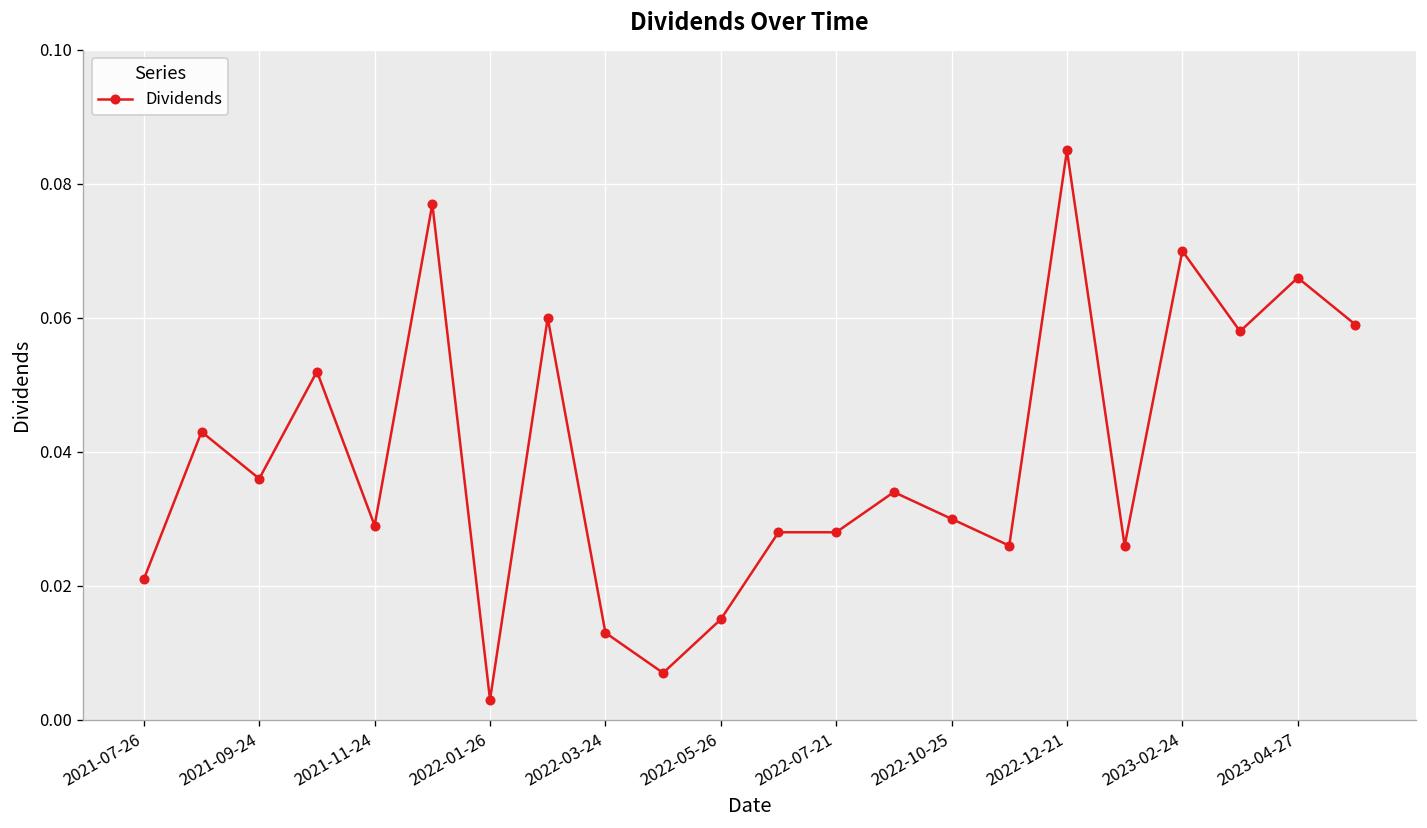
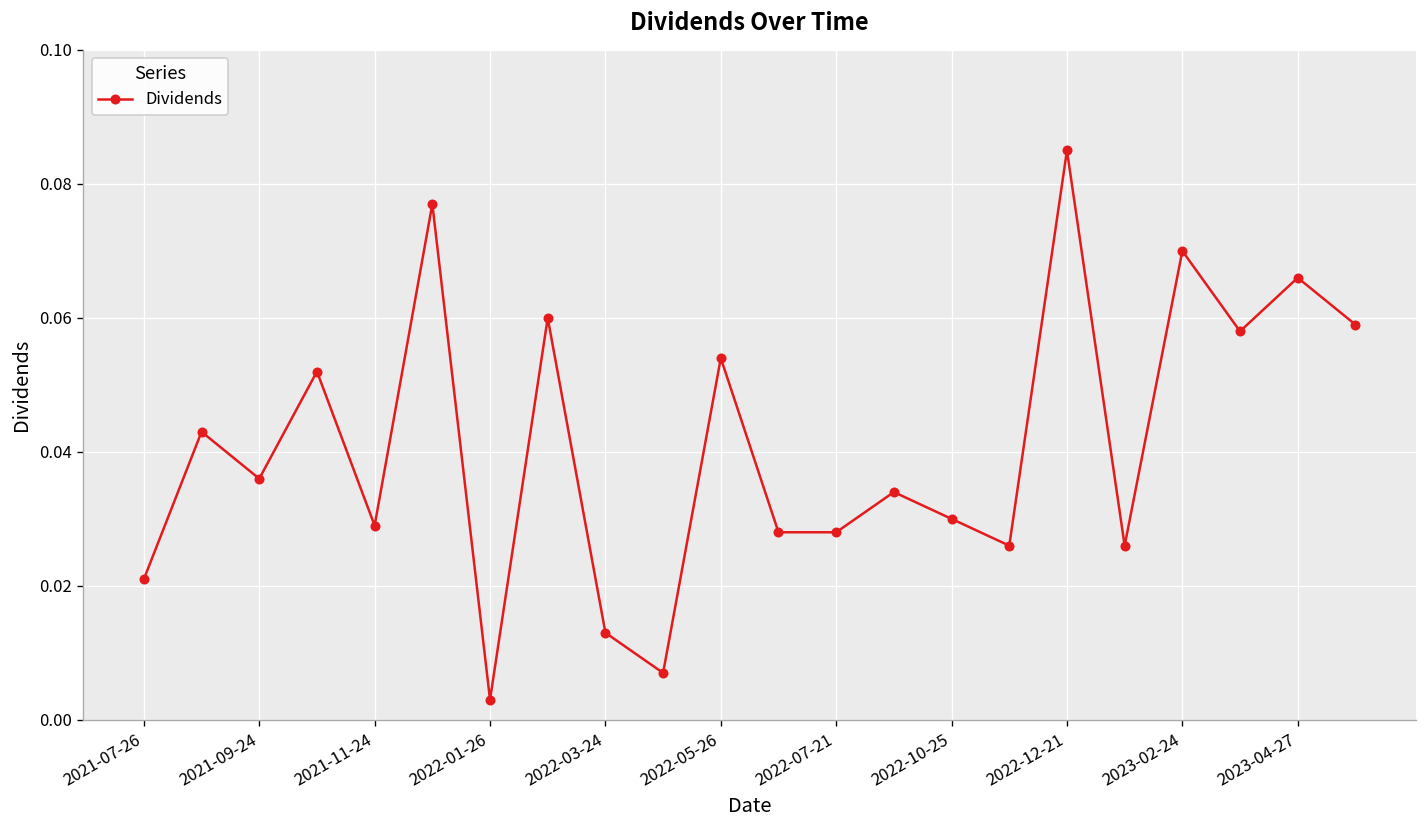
2022-05-26: 0.015 -> 0.054
